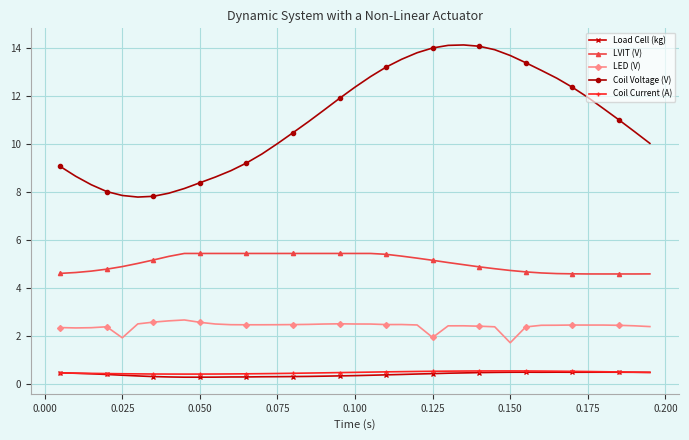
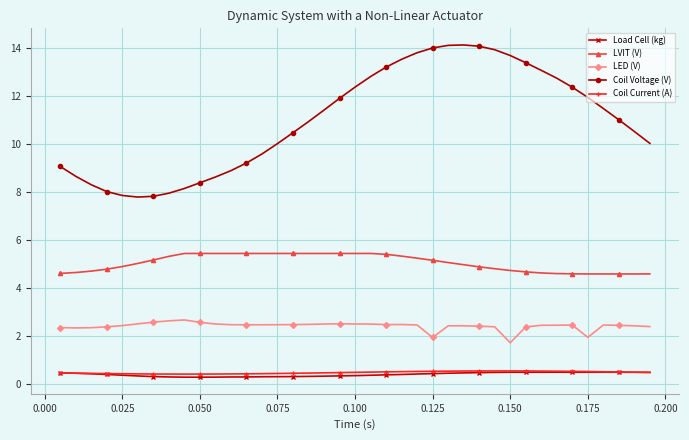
LED (V), 0.025: 1.9 -> 2.4
LED (V), 0.175: 2.5 -> 1.9
